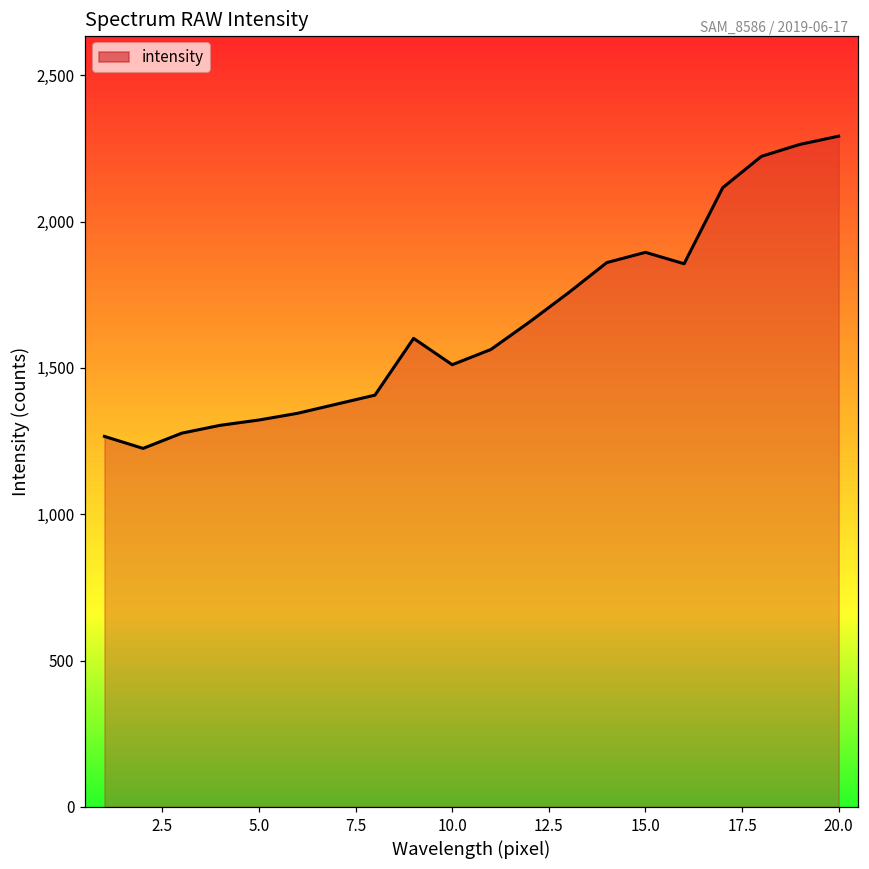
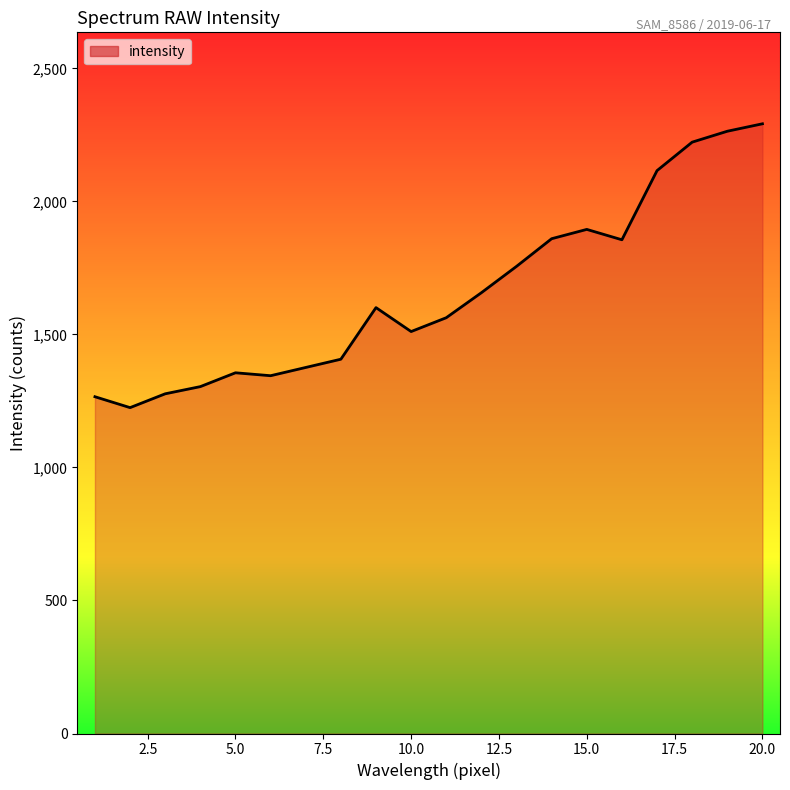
5.0: 1,320 -> 1,360
